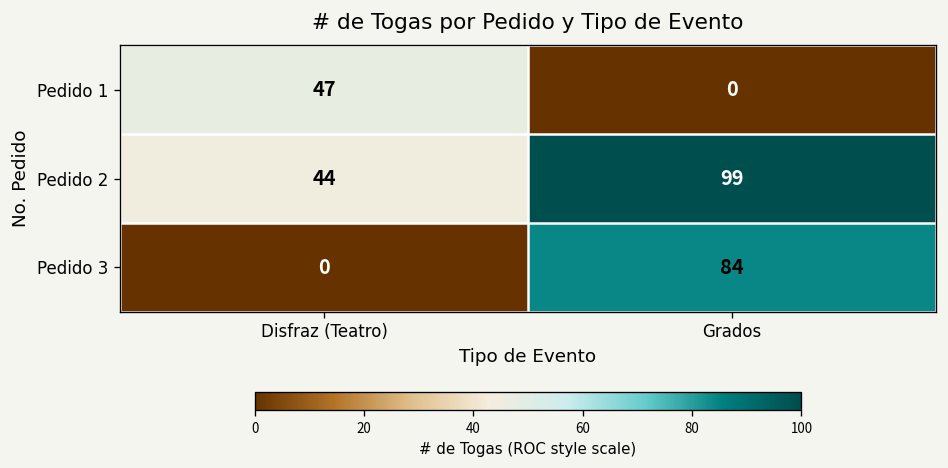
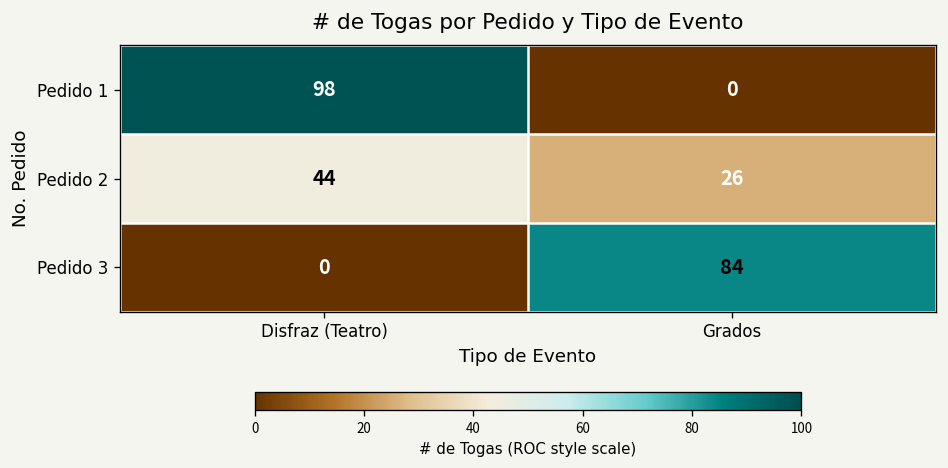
Pedido 1, Disfraz (Teatro): 47 -> 98
Pedido 2, Grados: 99 -> 26
